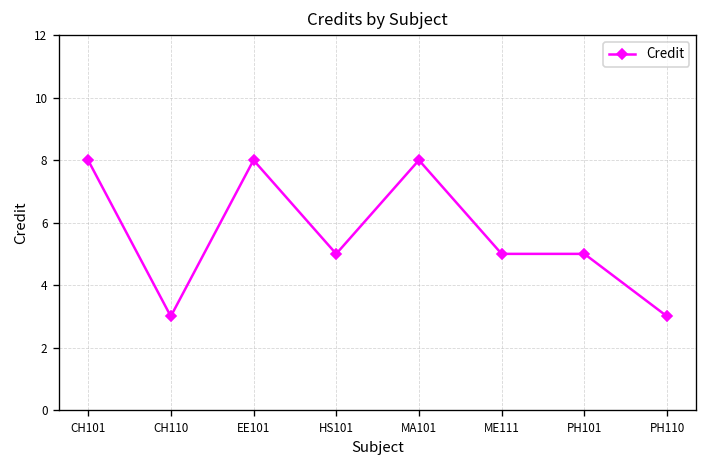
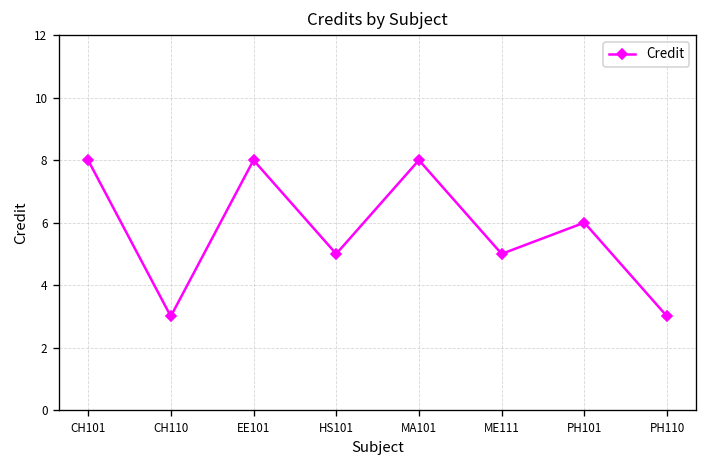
PH101: 5 -> 6
